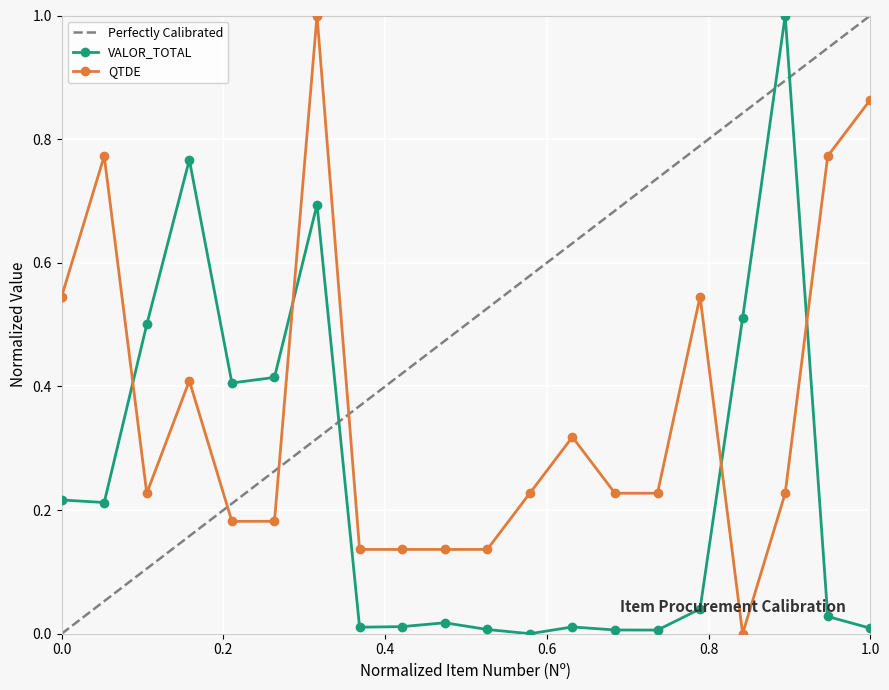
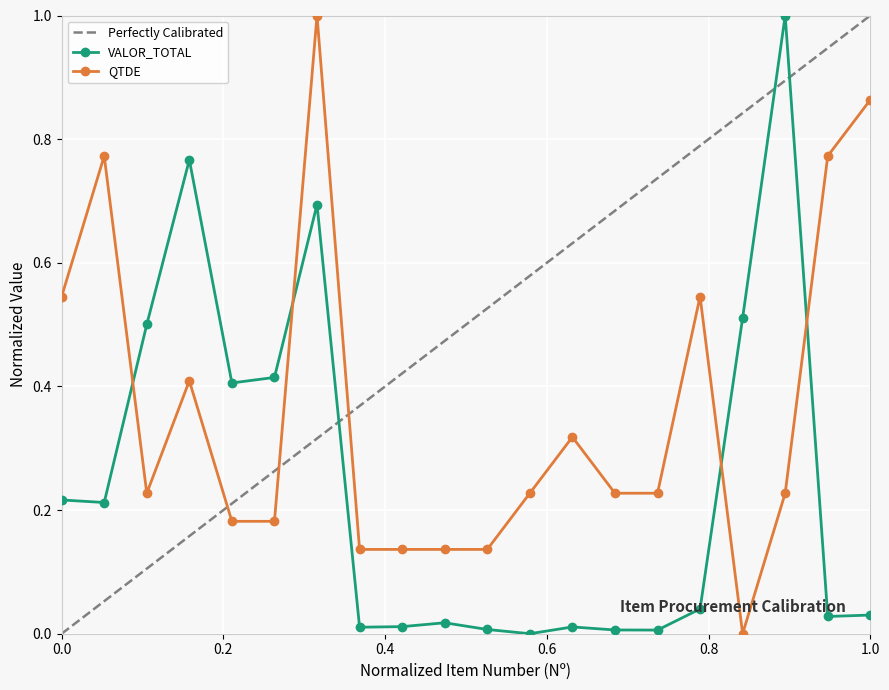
VALOR_TOTAL, 1.0: 0.01 -> 0.03
